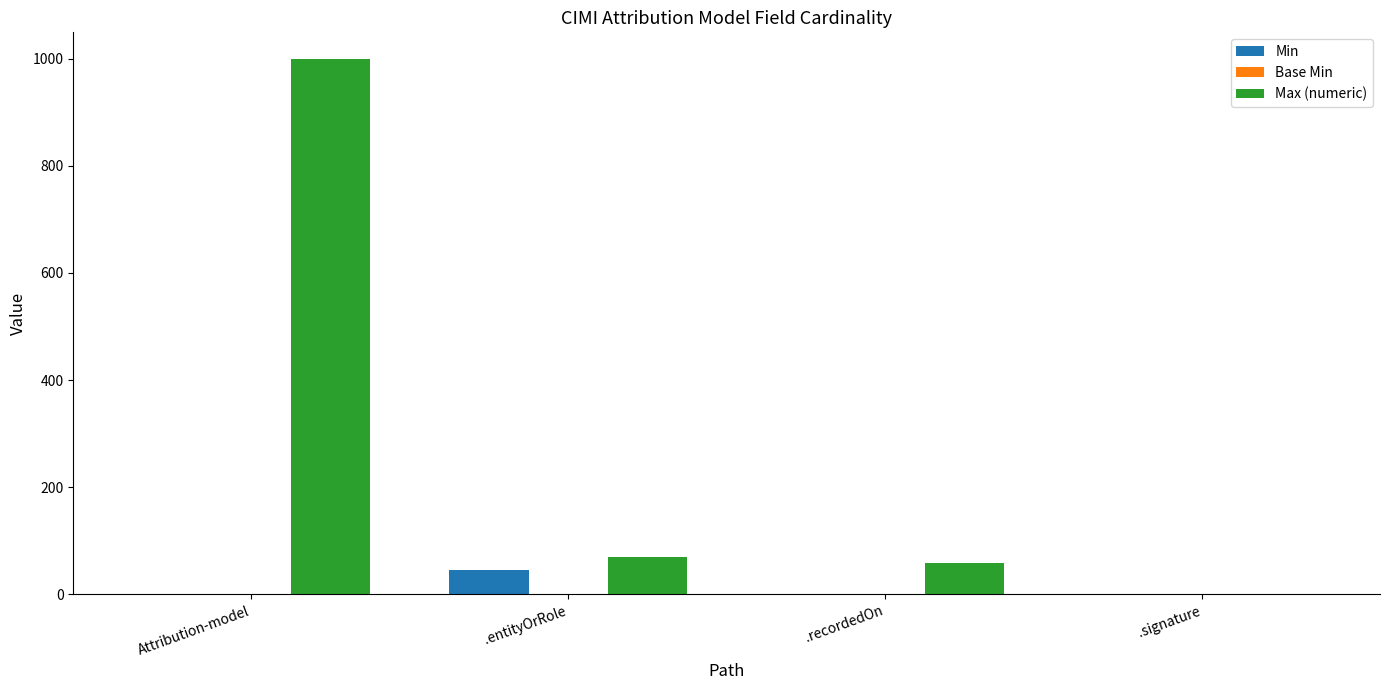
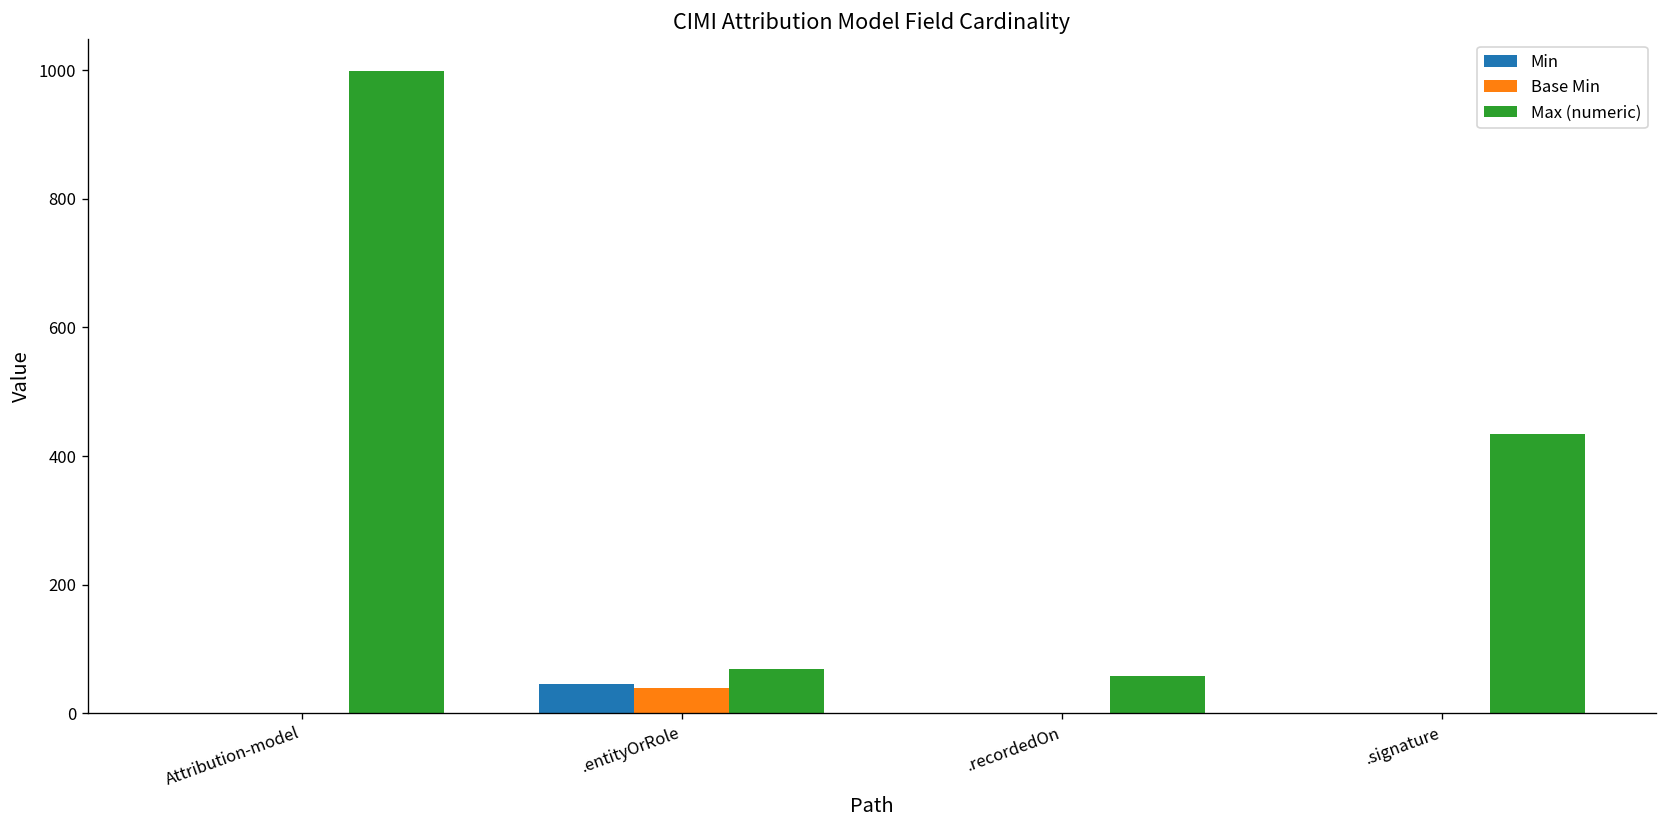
Base Min, .entityOrRole: 0 -> 40
Max (numeric), .signature: 0 -> 430
